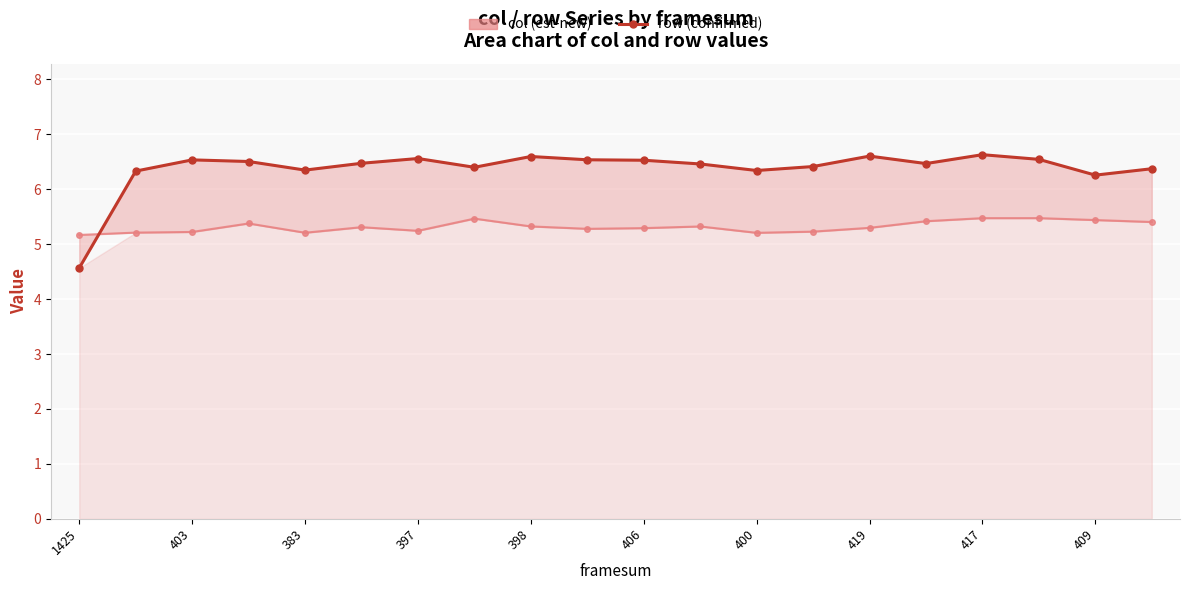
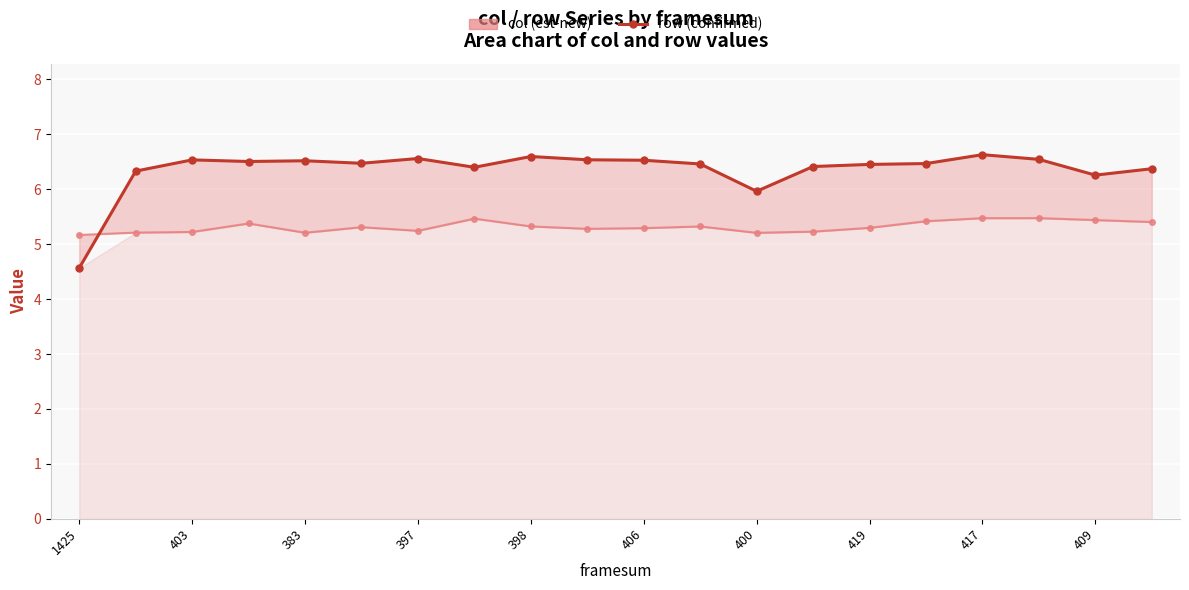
row (confirmed), 383: 6.3 -> 6.5
row (confirmed), 400: 6.3 -> 6.0
row (confirmed), 419: 6.6 -> 6.5
